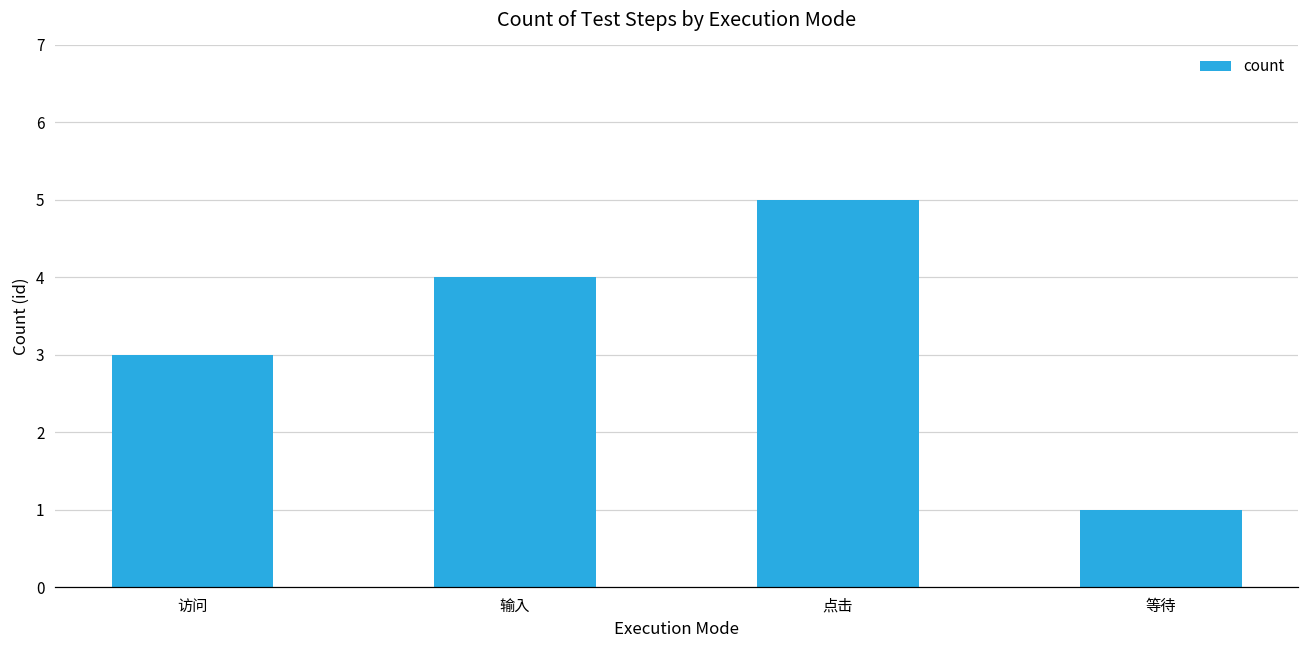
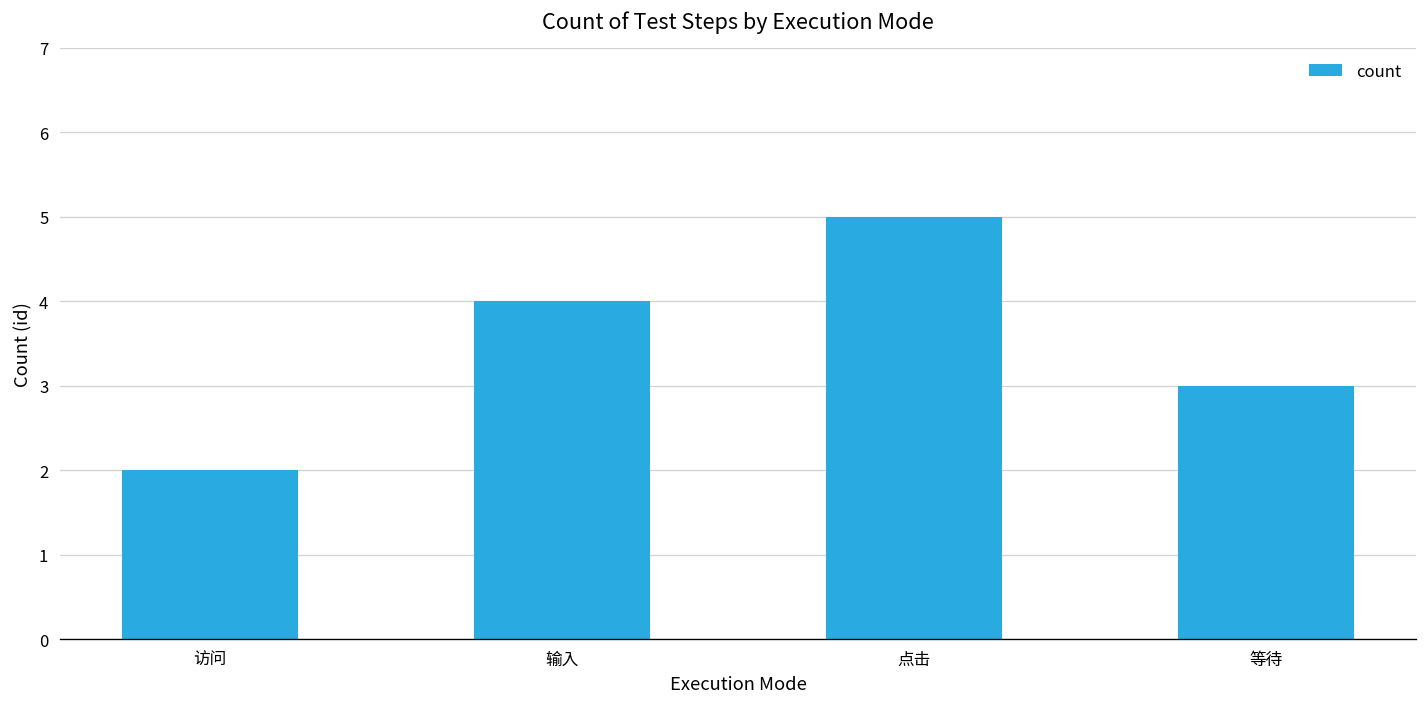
访问: 3 -> 2
等待: 1 -> 3
